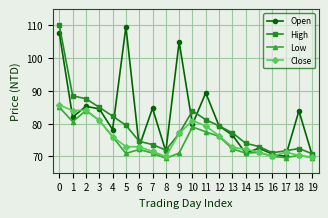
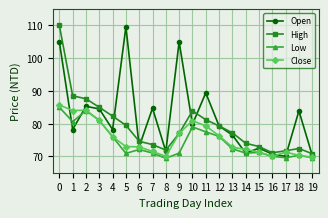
Open, 0: 108 -> 105
Open, 1: 82 -> 78
